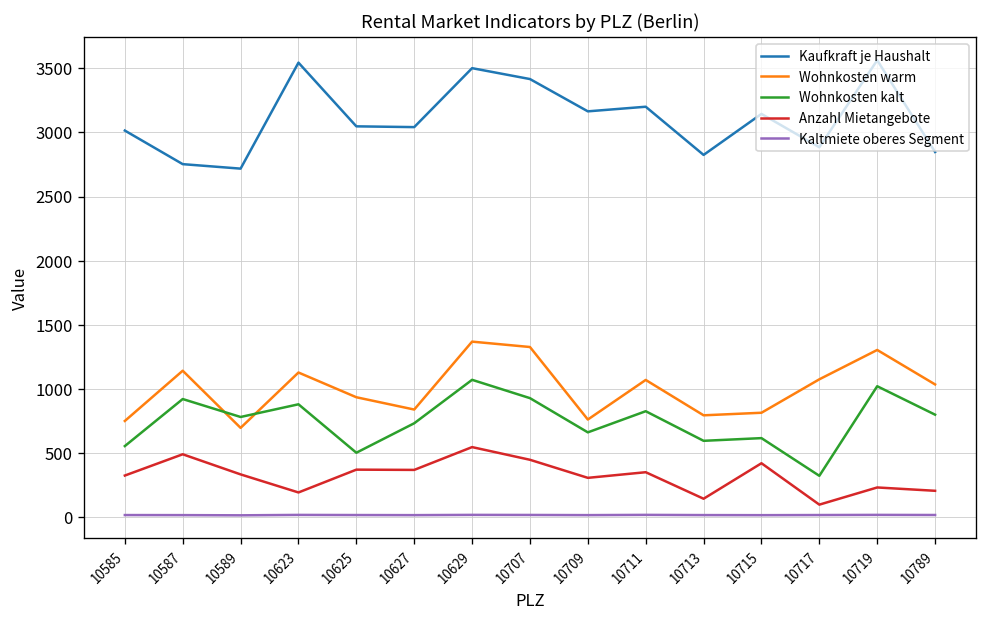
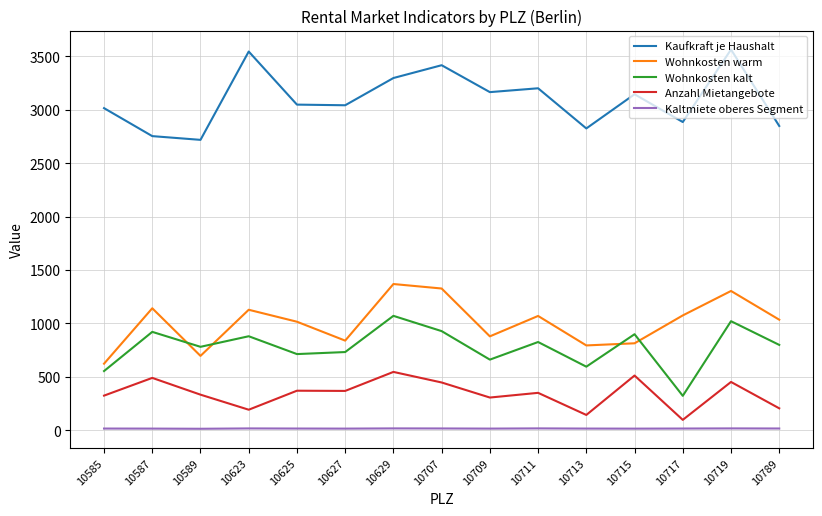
Wohnkosten warm, 10585: 750 -> 620
Wohnkosten warm, 10625: 930 -> 1020
Wohnkosten kalt, 10625: 500 -> 710
Kaufkraft je Haushalt, 10629: 3500 -> 3300
Wohnkosten warm, 10709: 760 -> 880
Wohnkosten kalt, 10715: 620 -> 900
Anzahl Mietangebote, 10715: 420 -> 510
Anzahl Mietangebote, 10719: 230 -> 450
